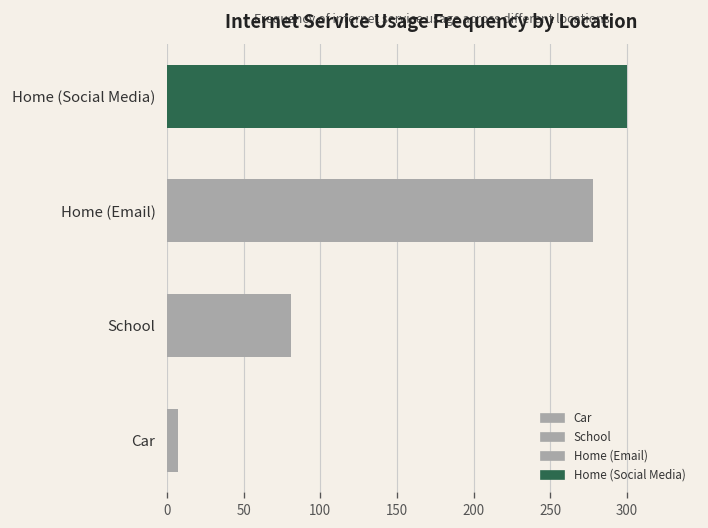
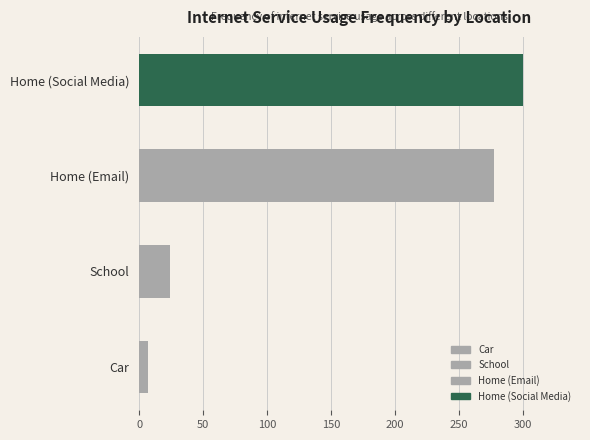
School: 81 -> 24
